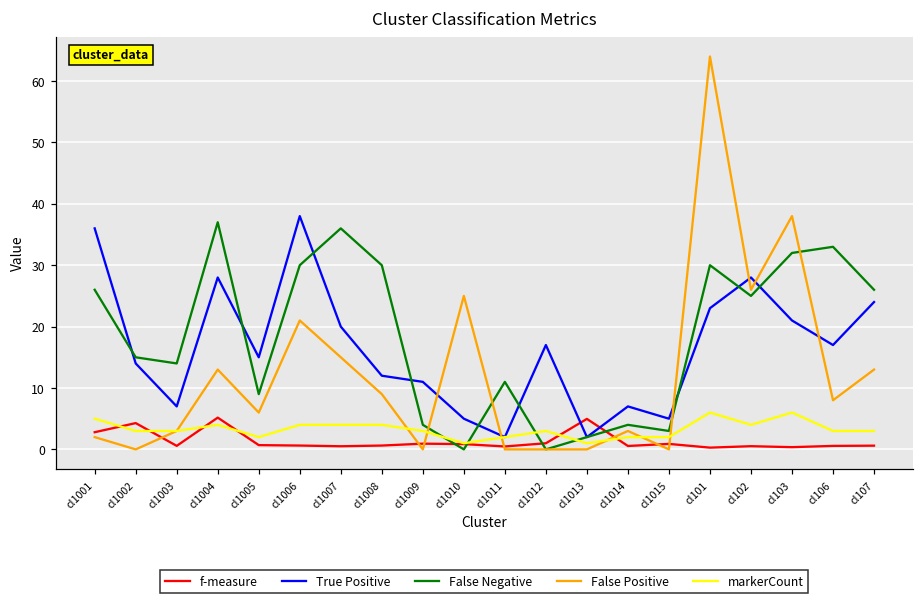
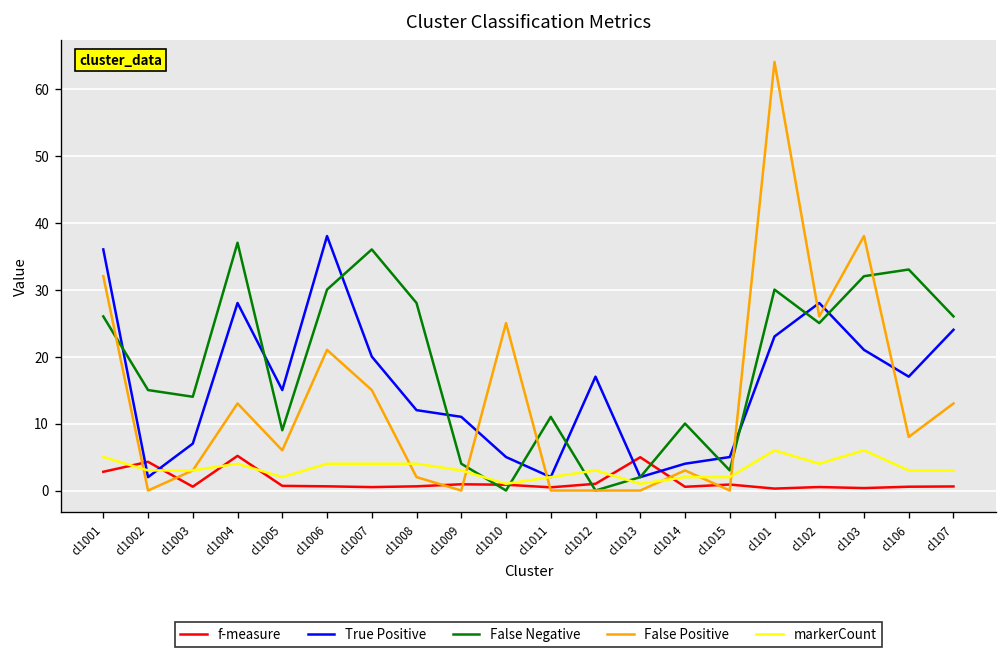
False Positive, cl1001: 2 -> 32
True Positive, cl1002: 14 -> 2
False Negative, cl1008: 30 -> 28
False Positive, cl1008: 9 -> 2
True Positive, cl1014: 7 -> 4
False Negative, cl1014: 4 -> 10
